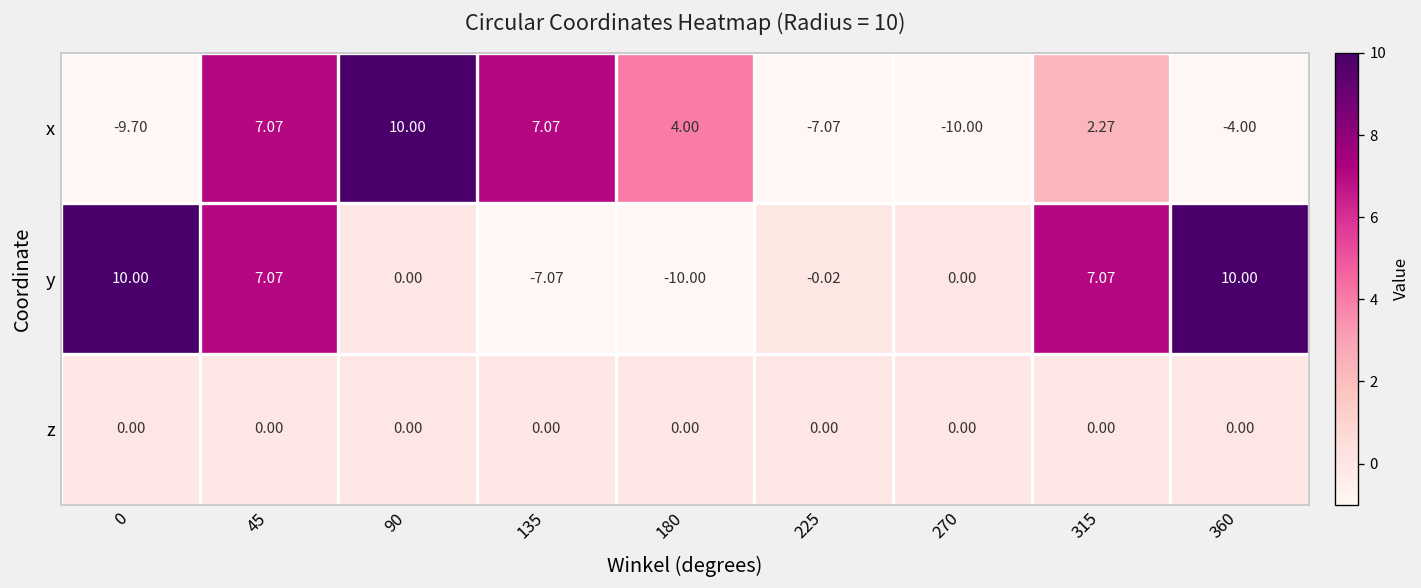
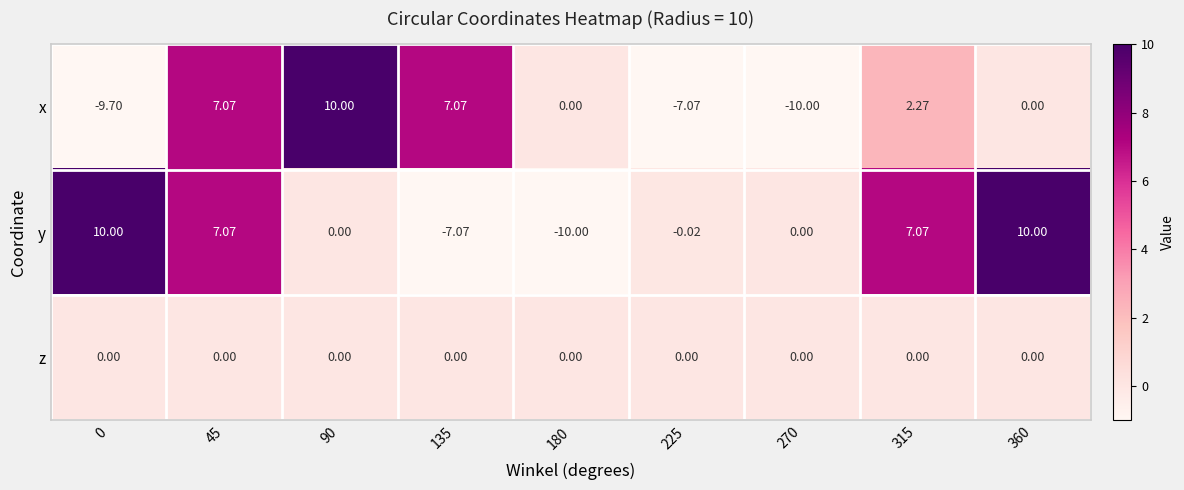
x, 180: 4.00 -> 0.00
x, 360: -4.00 -> 0.00
